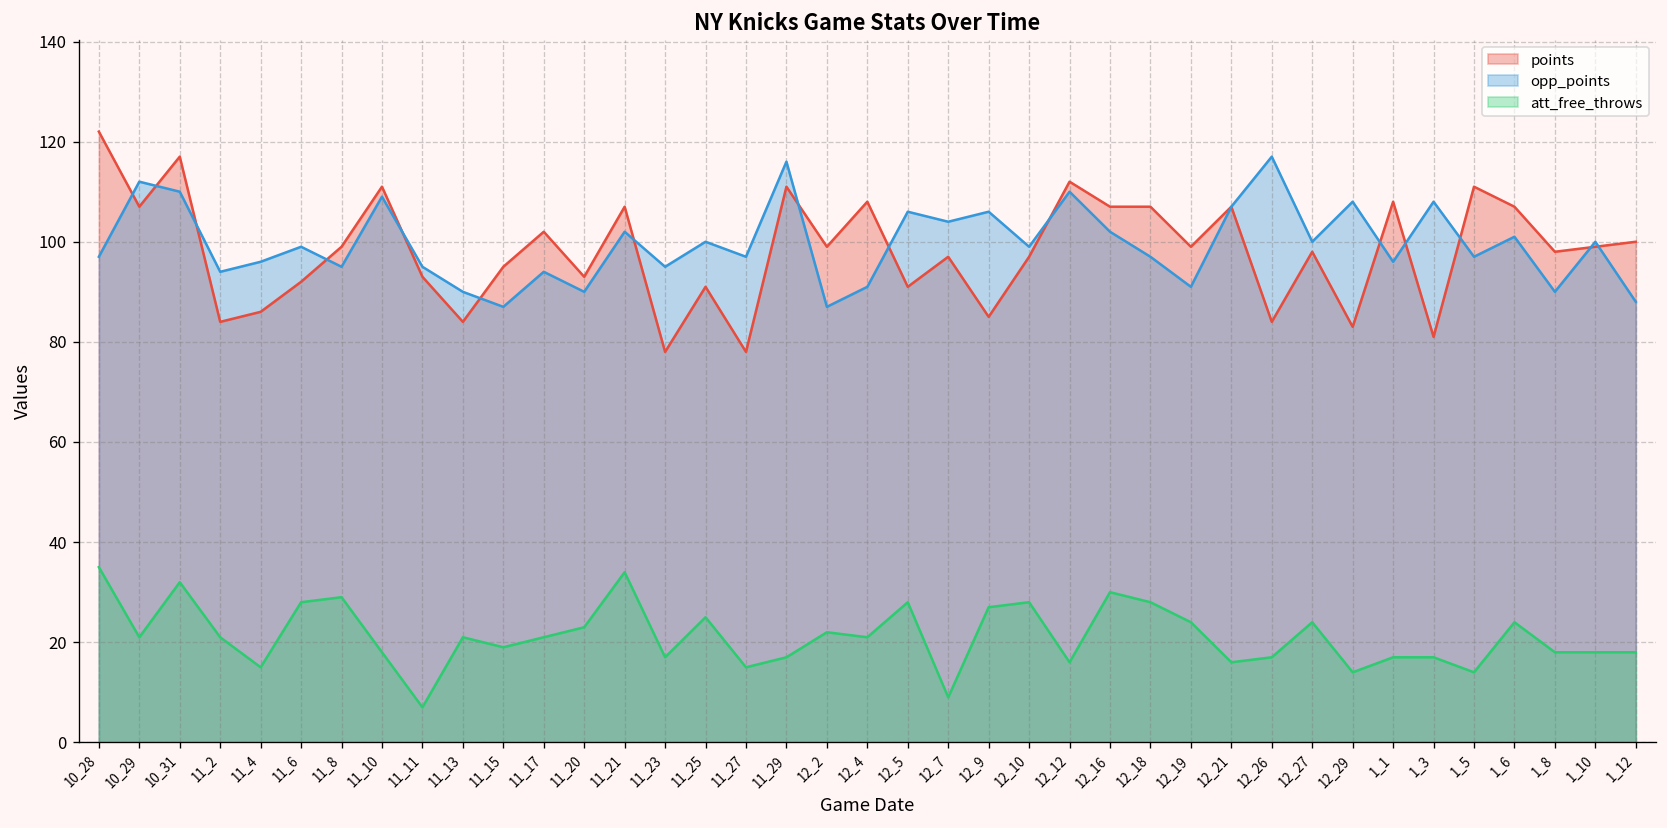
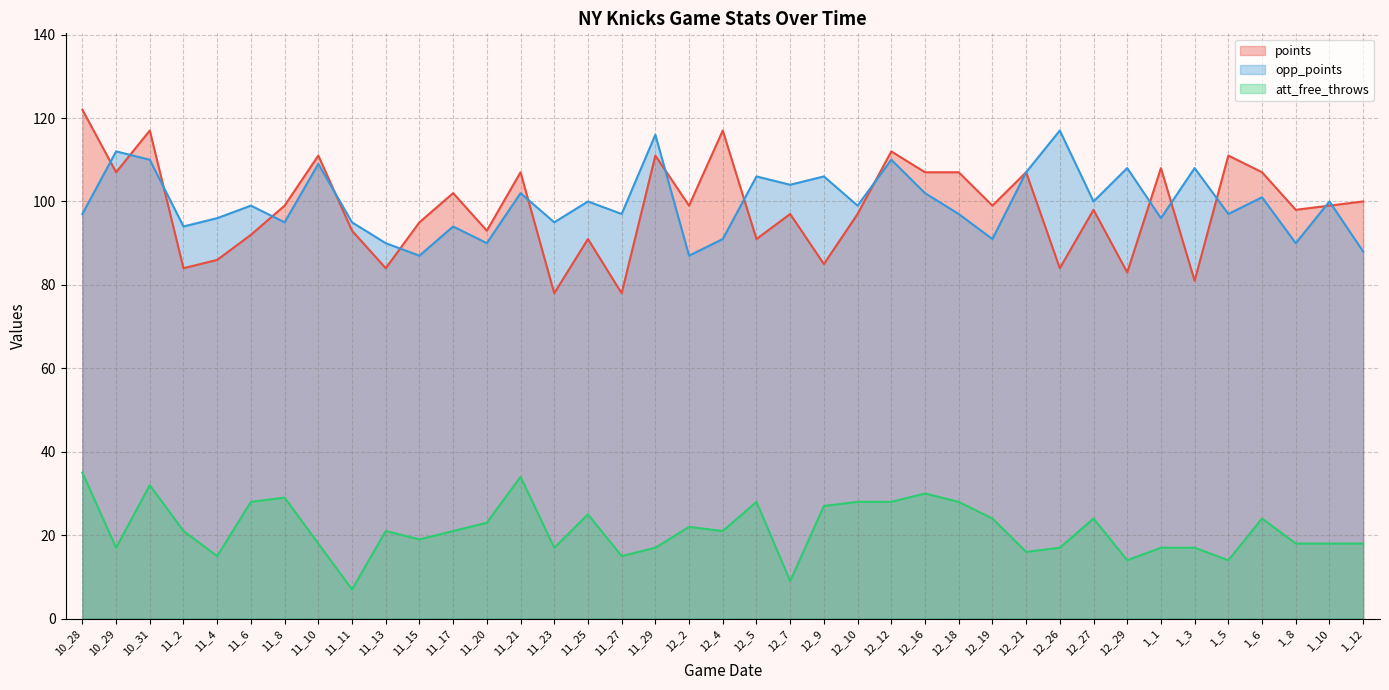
att_free_throws, 10_29: 21 -> 17
points, 12_4: 108 -> 117
att_free_throws, 12_12: 16 -> 28
